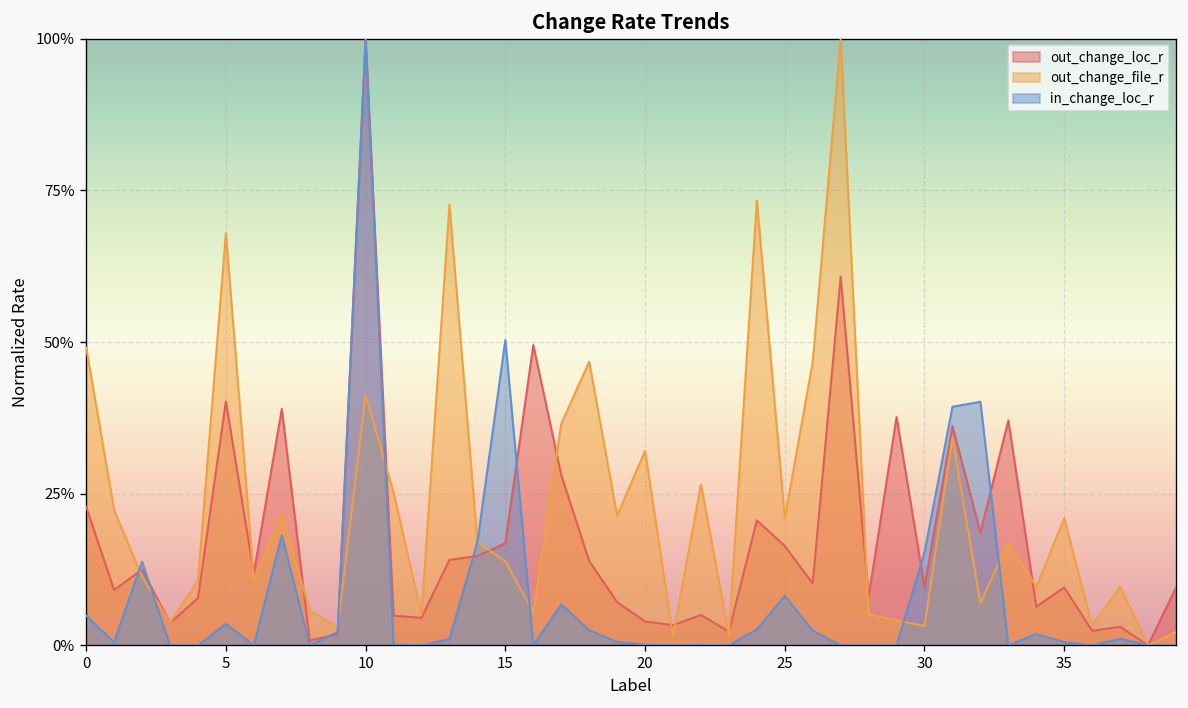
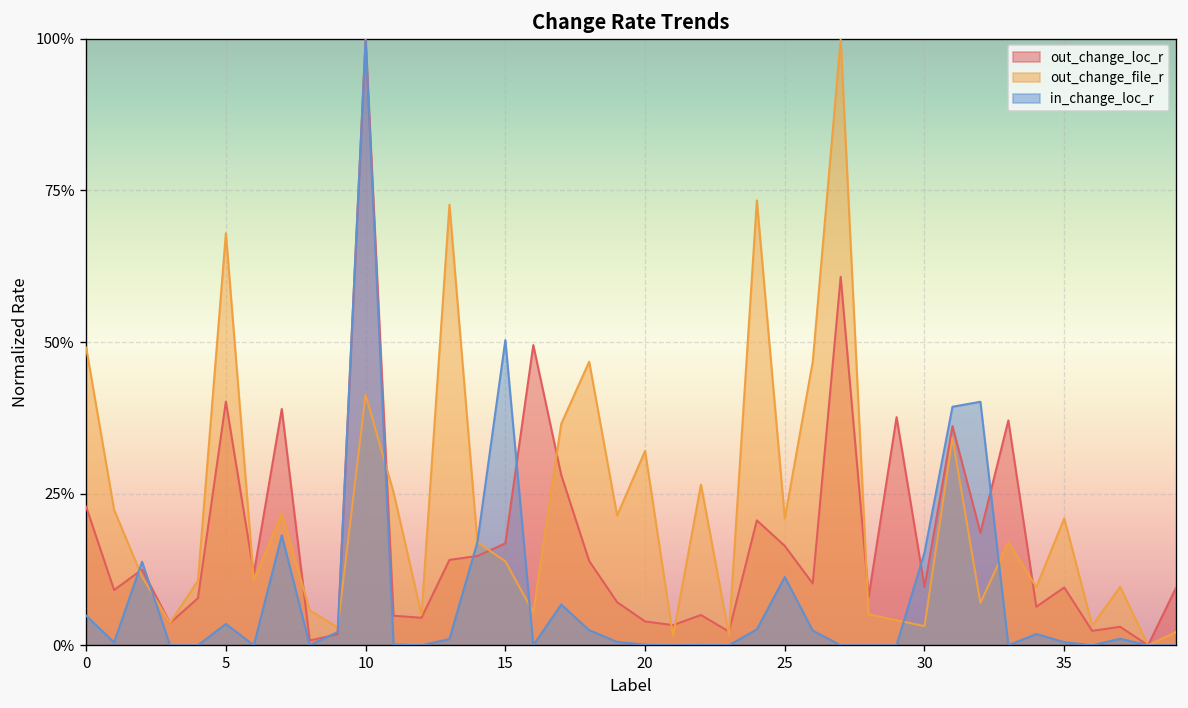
in_change_loc_r, 25: 8% -> 11%
